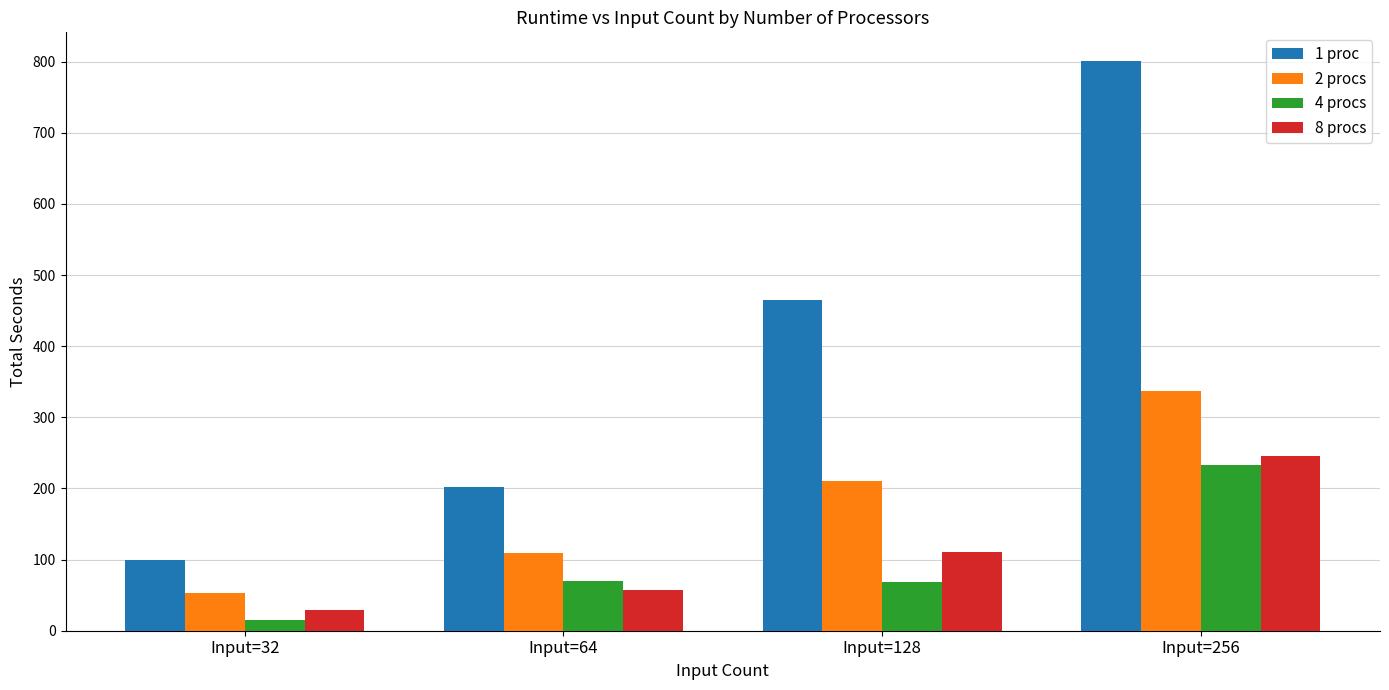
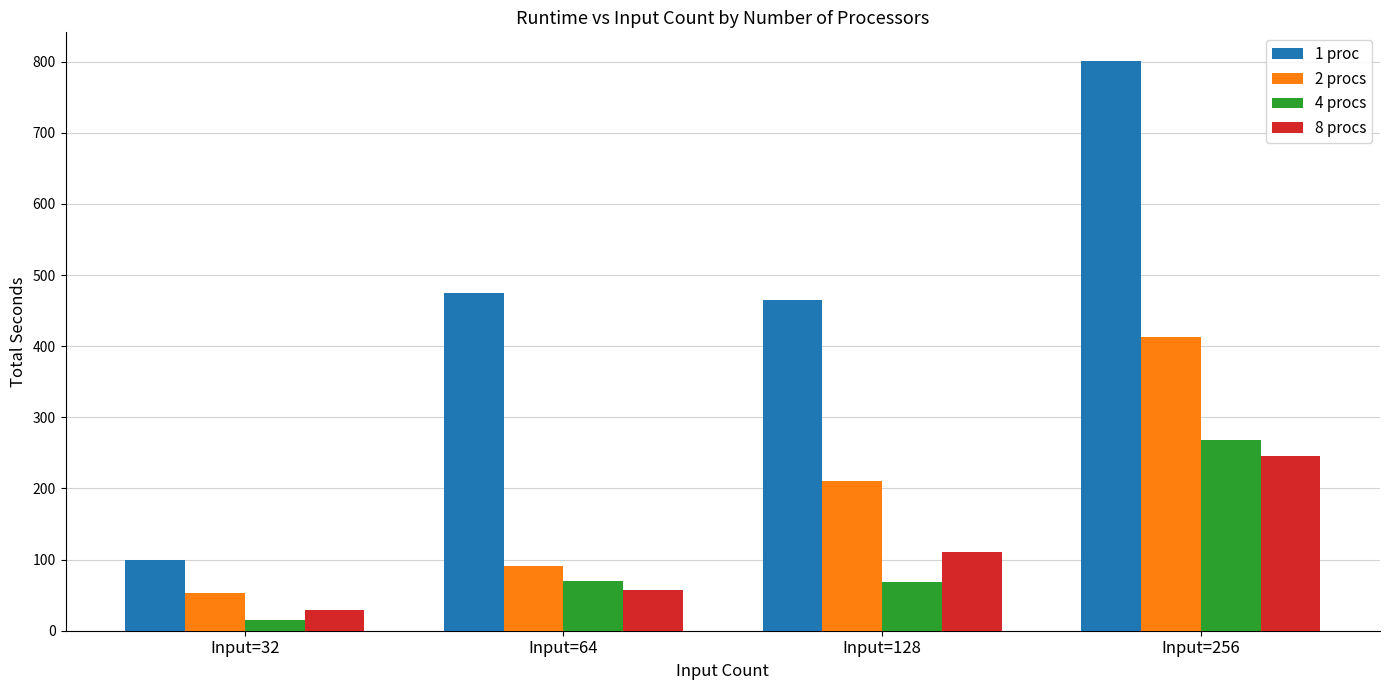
1 proc, Input=64: 200 -> 480
2 procs, Input=64: 110 -> 90
2 procs, Input=256: 340 -> 410
4 procs, Input=256: 230 -> 270
